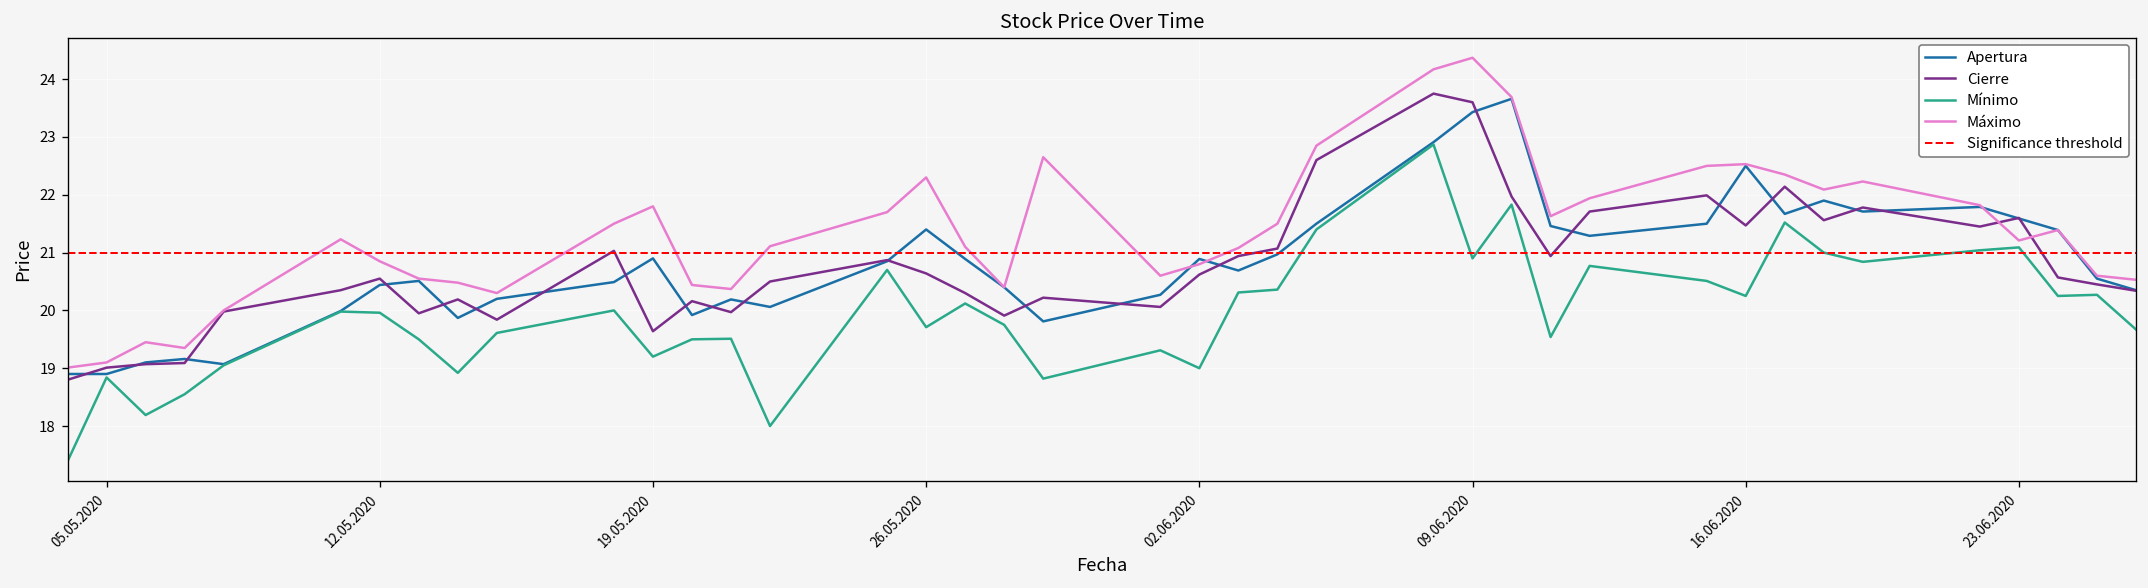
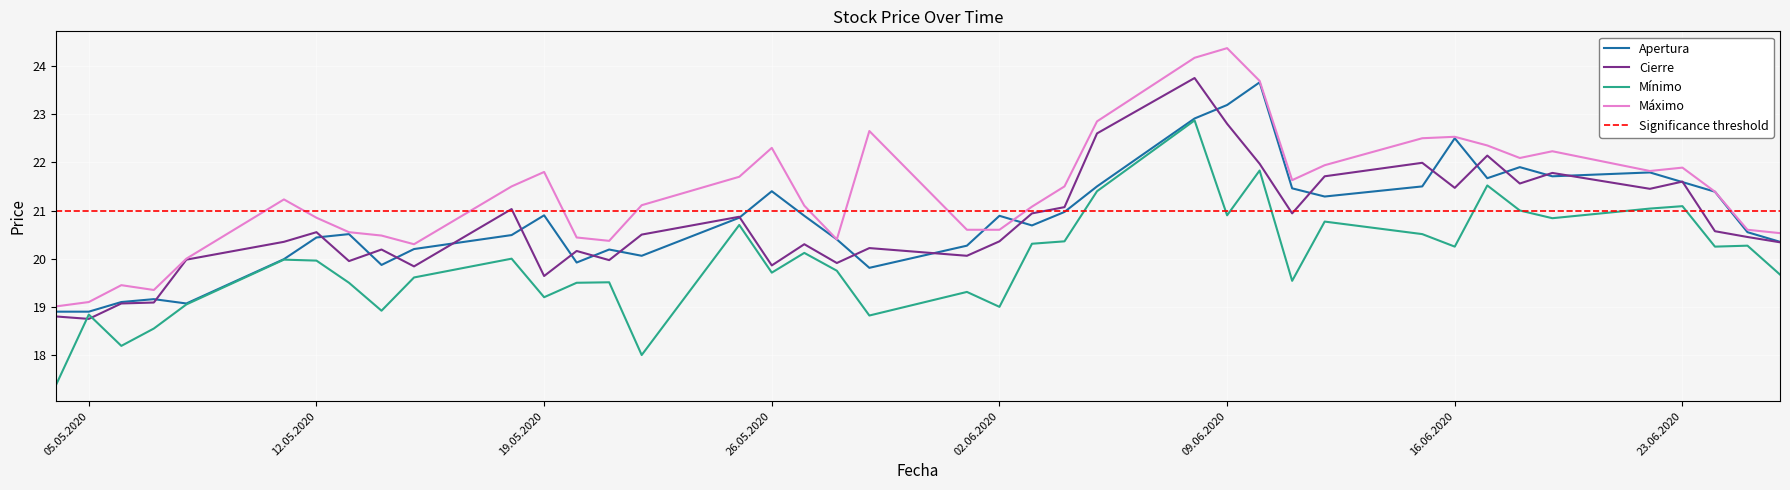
Cierre, 05.05.2020: 19.0 -> 18.8
Cierre, 26.05.2020: 20.6 -> 19.9
Cierre, 02.06.2020: 20.6 -> 20.4
Máximo, 02.06.2020: 20.8 -> 20.6
Apertura, 09.06.2020: 23.4 -> 23.2
Cierre, 09.06.2020: 23.6 -> 22.8
Máximo, 23.06.2020: 21.2 -> 21.9
